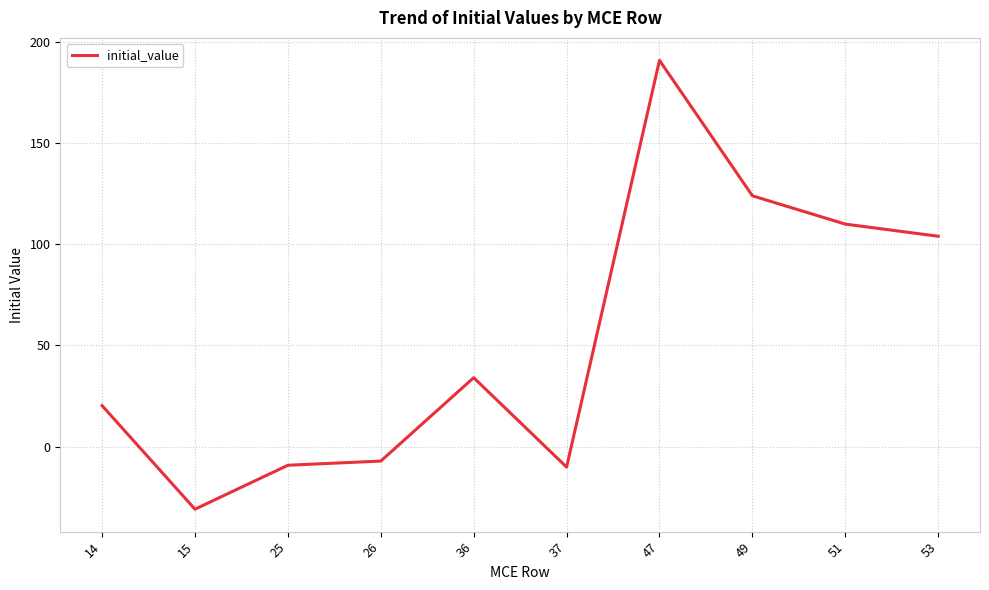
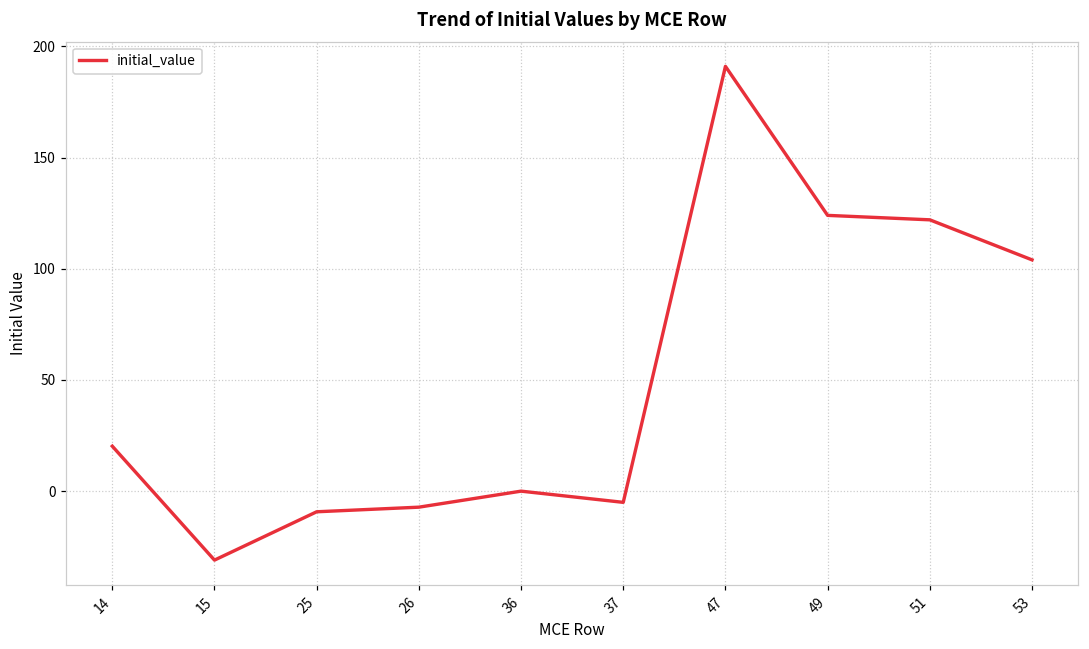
36: 34 -> 0
37: -10 -> -5
51: 110 -> 122
